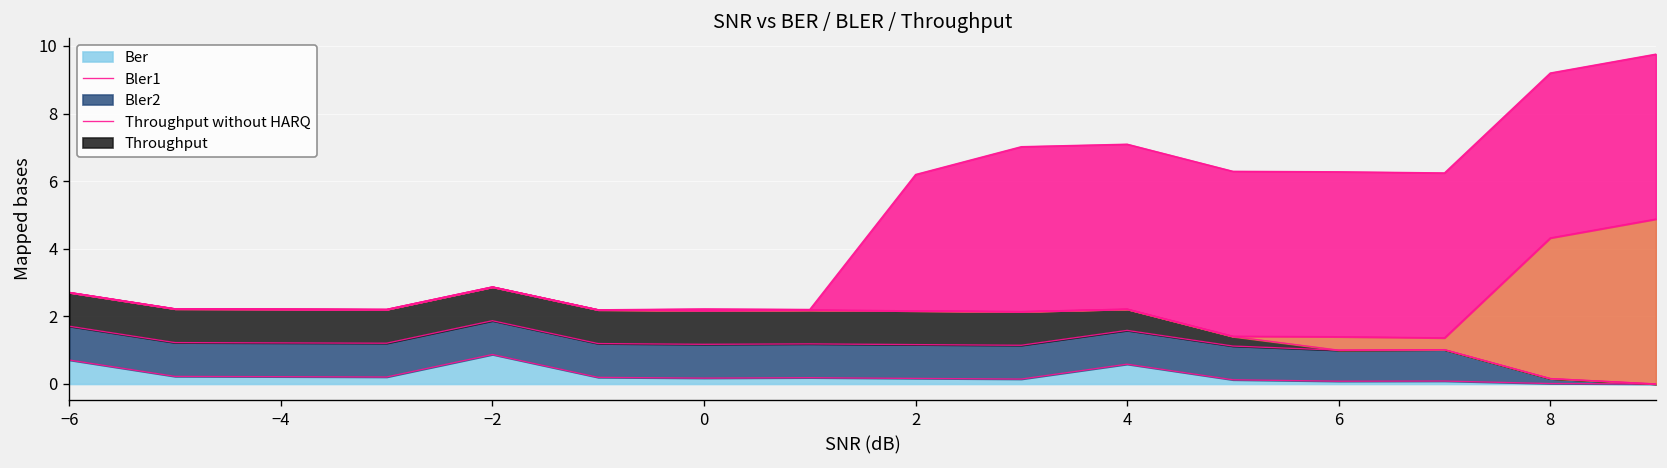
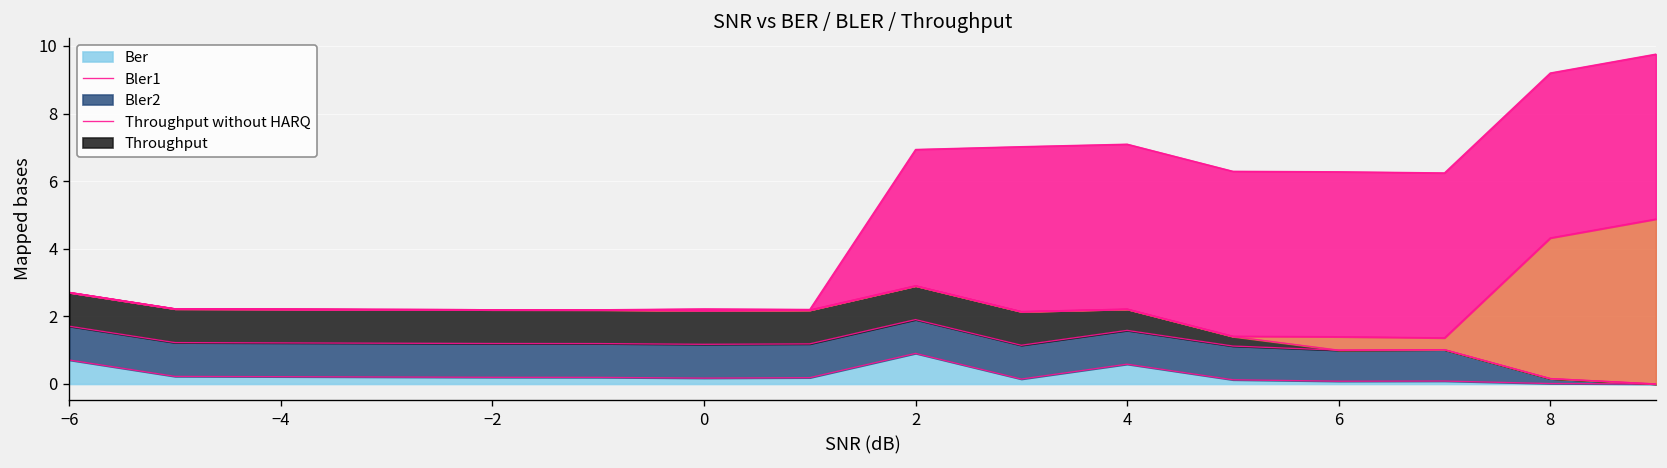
Ber, −2: 0.9 -> 0.2
Ber, 2: 0.2 -> 0.9
